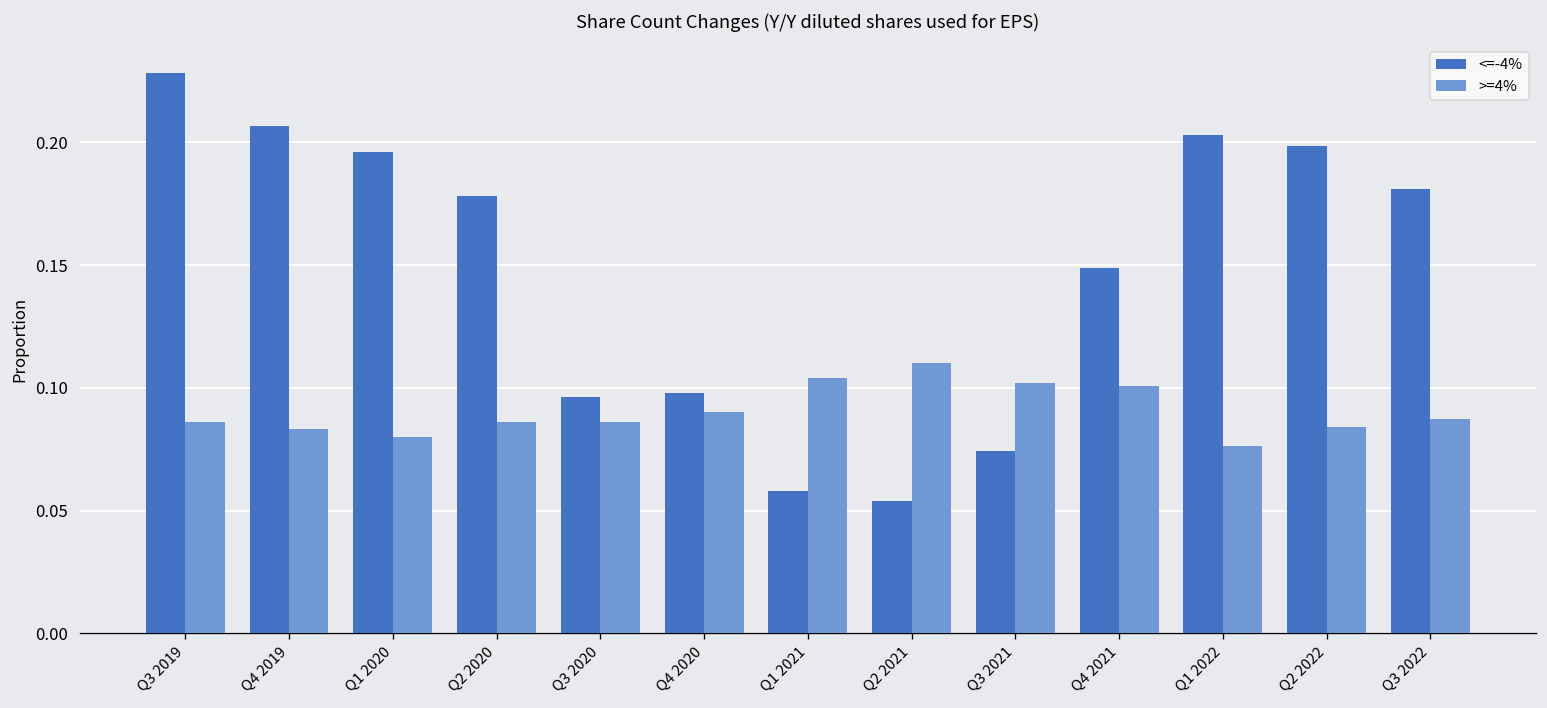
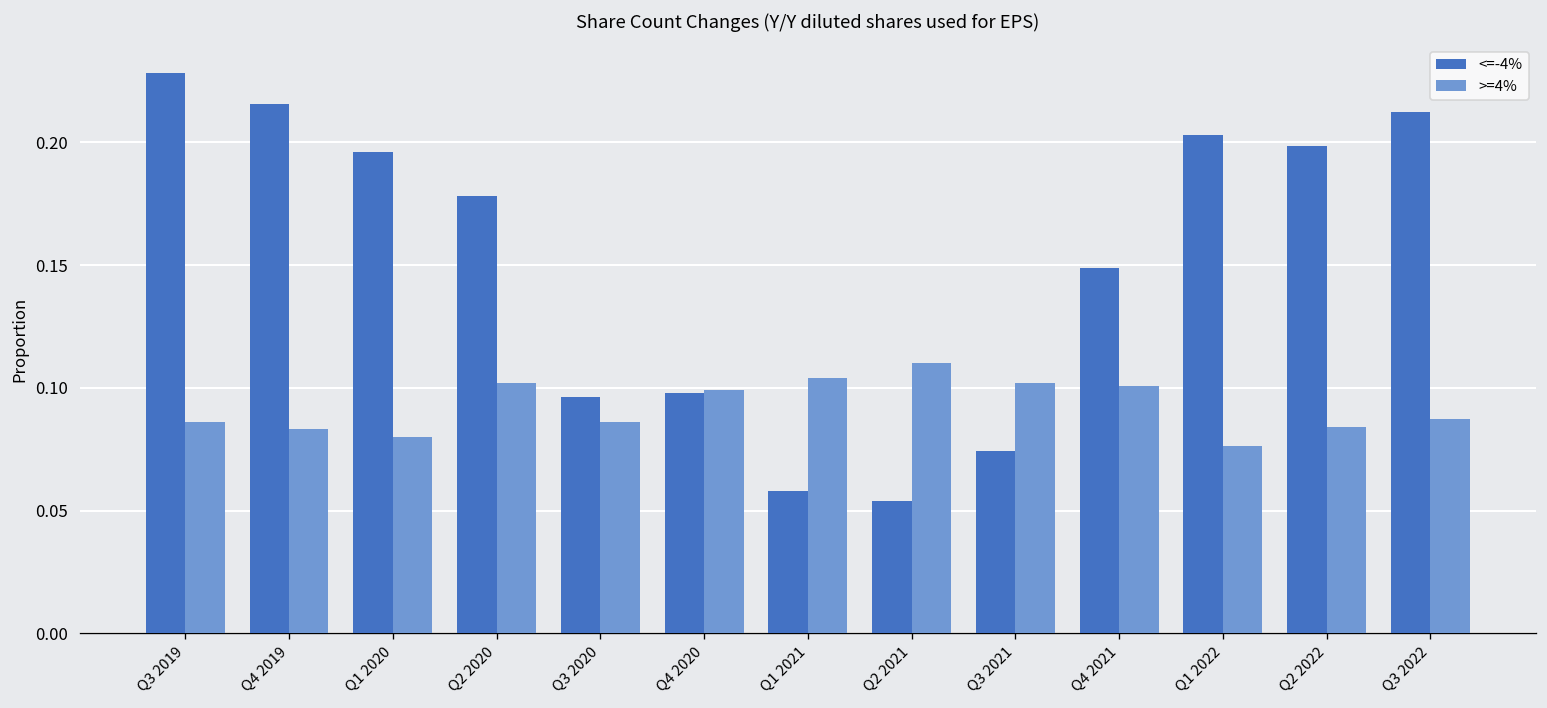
<=-4%, Q4 2019: 0.207 -> 0.216
>=4%, Q2 2020: 0.086 -> 0.102
>=4%, Q4 2020: 0.090 -> 0.099
<=-4%, Q3 2022: 0.181 -> 0.212
